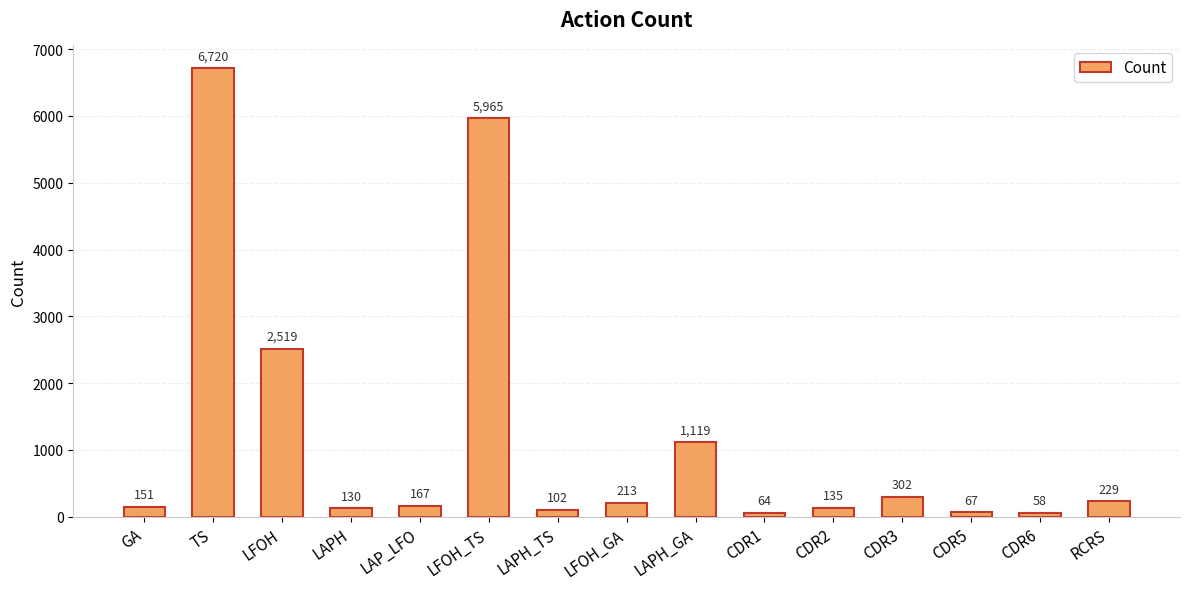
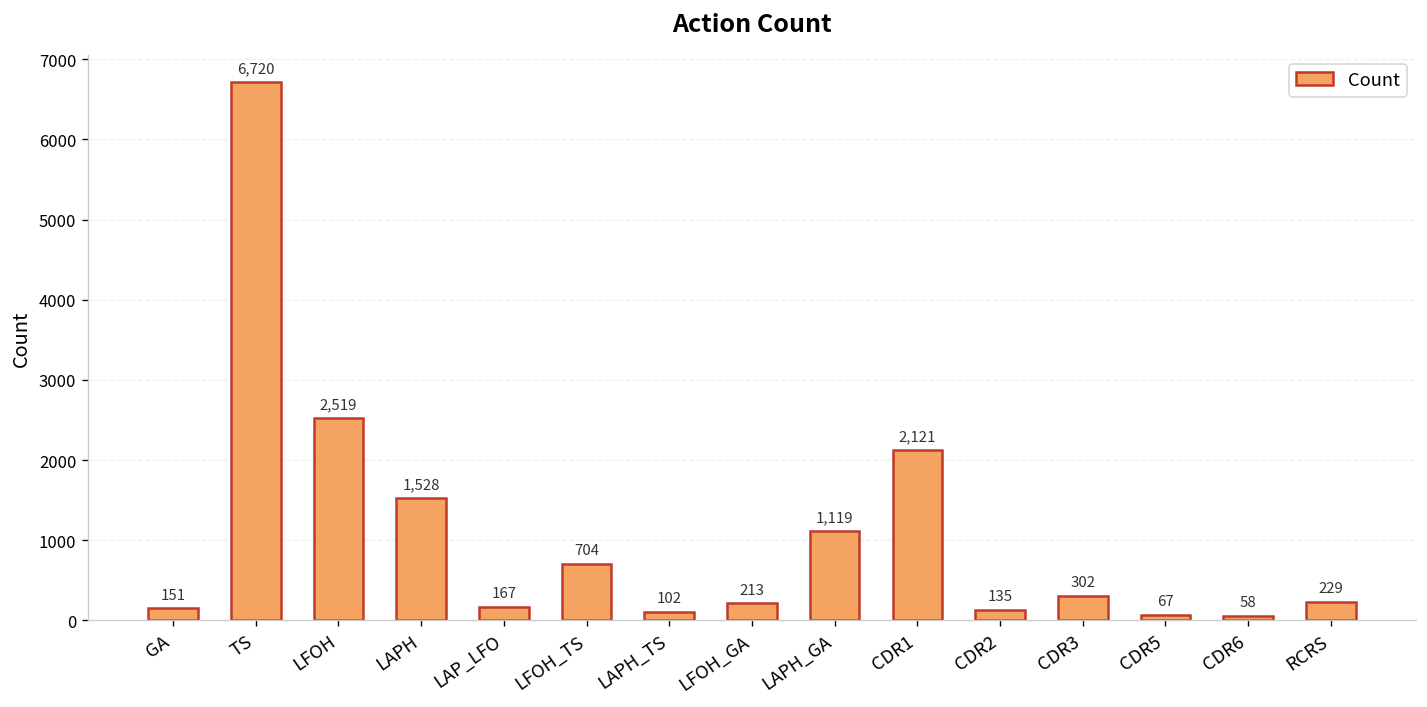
LAPH: 130 -> 1,528
LFOH_TS: 5,965 -> 704
CDR1: 64 -> 2,121
